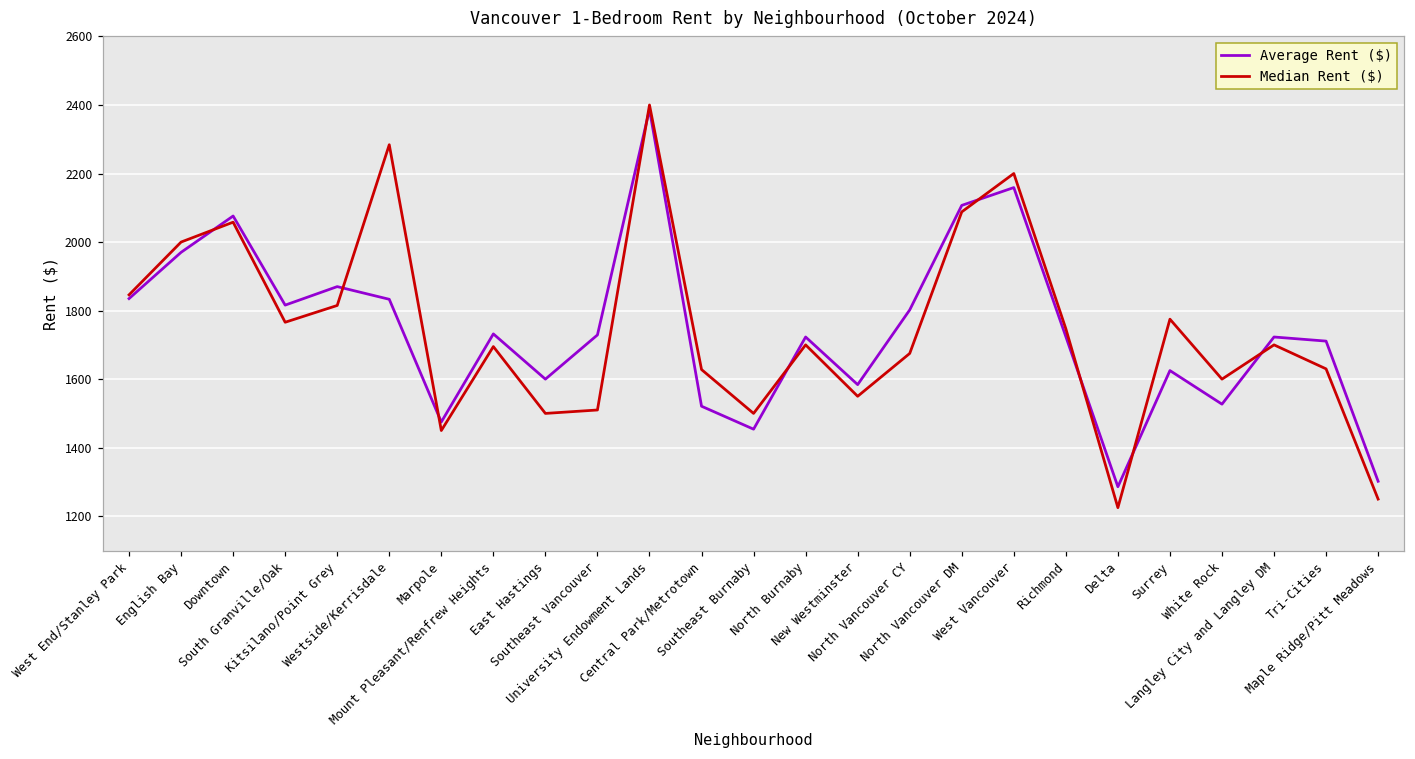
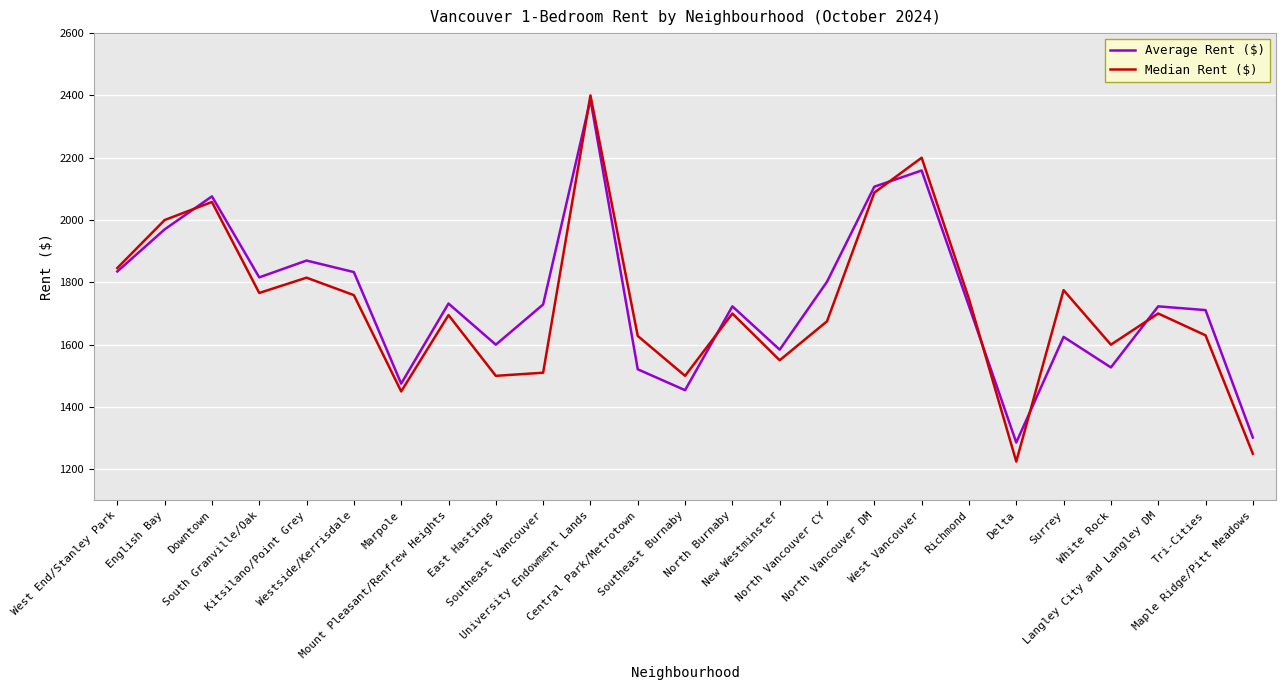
Median Rent ($), Westside/Kerrisdale: 2280 -> 1760
